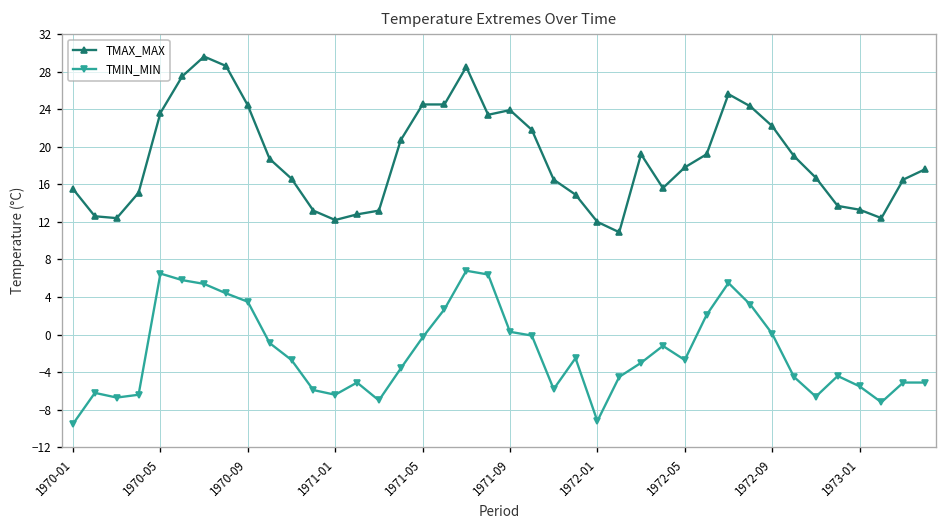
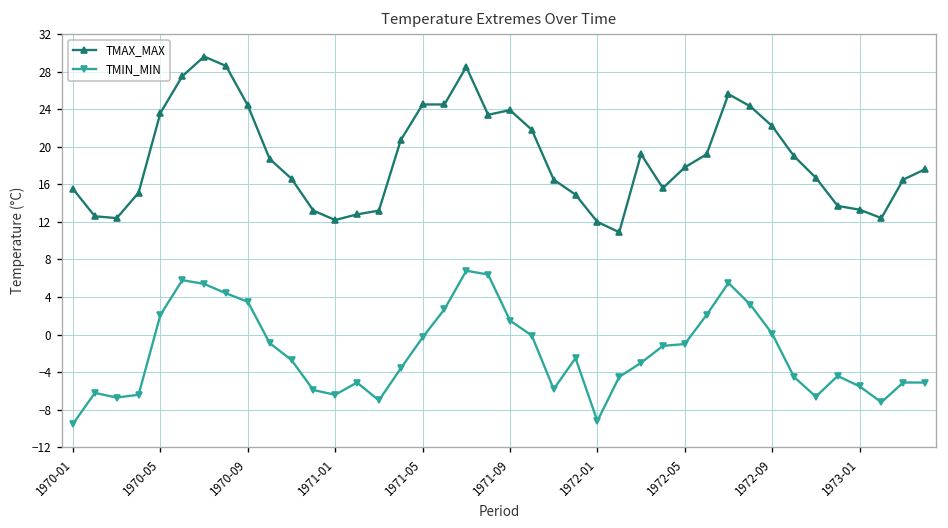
TMIN_MIN, 1970-05: 7 -> 2
TMIN_MIN, 1971-09: 0 -> 2
TMIN_MIN, 1972-05: -3 -> -1
